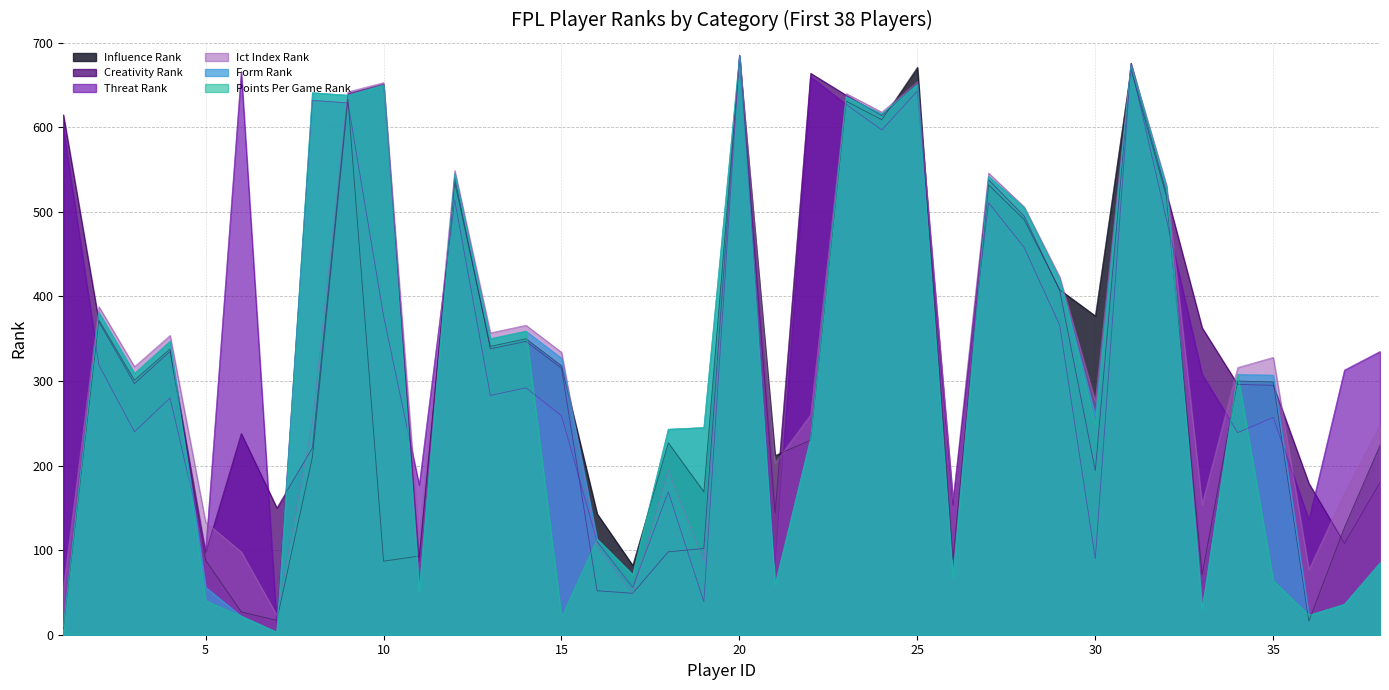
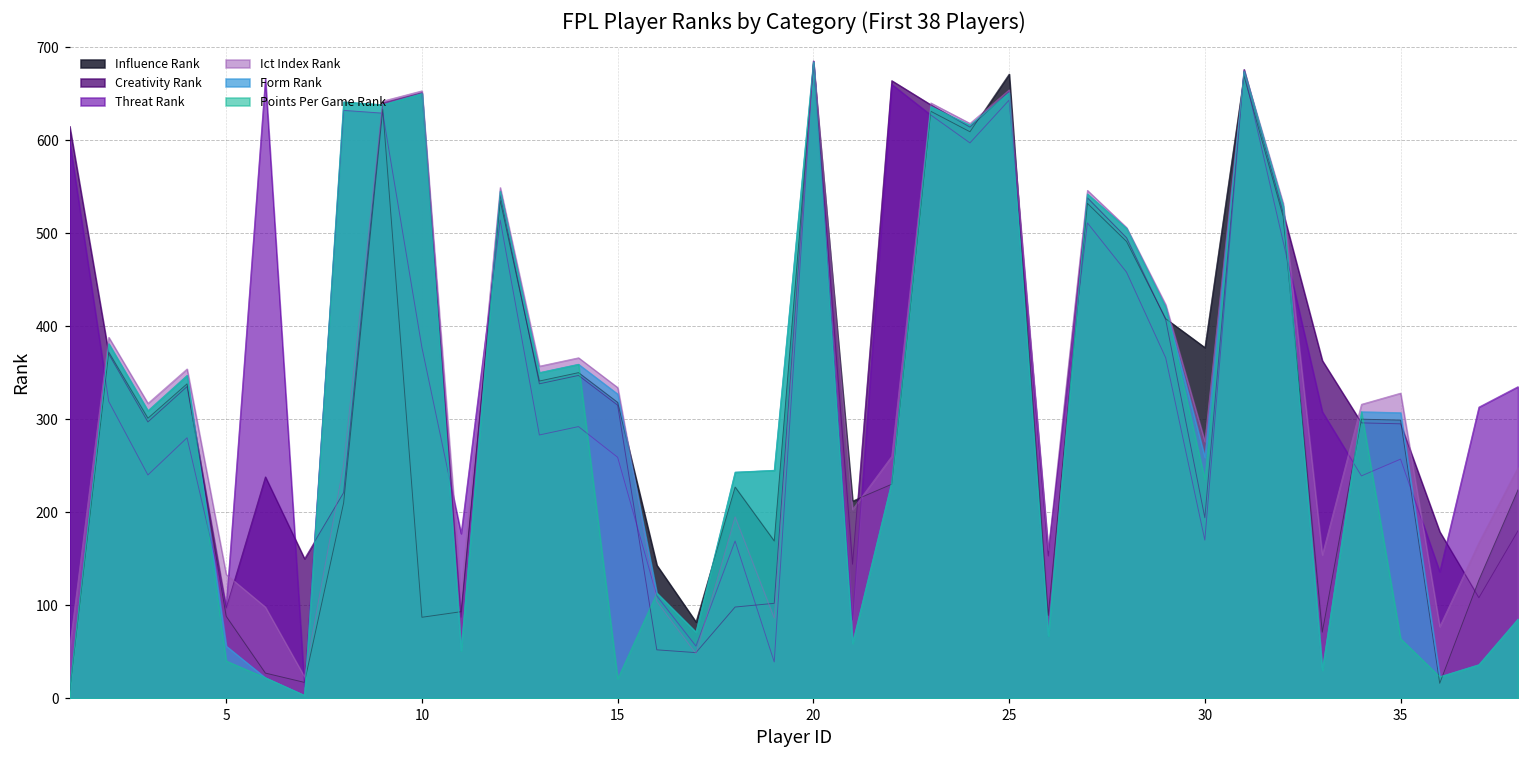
Threat Rank, 30: 90 -> 170
Points Per Game Rank, 30: 250 -> 240
